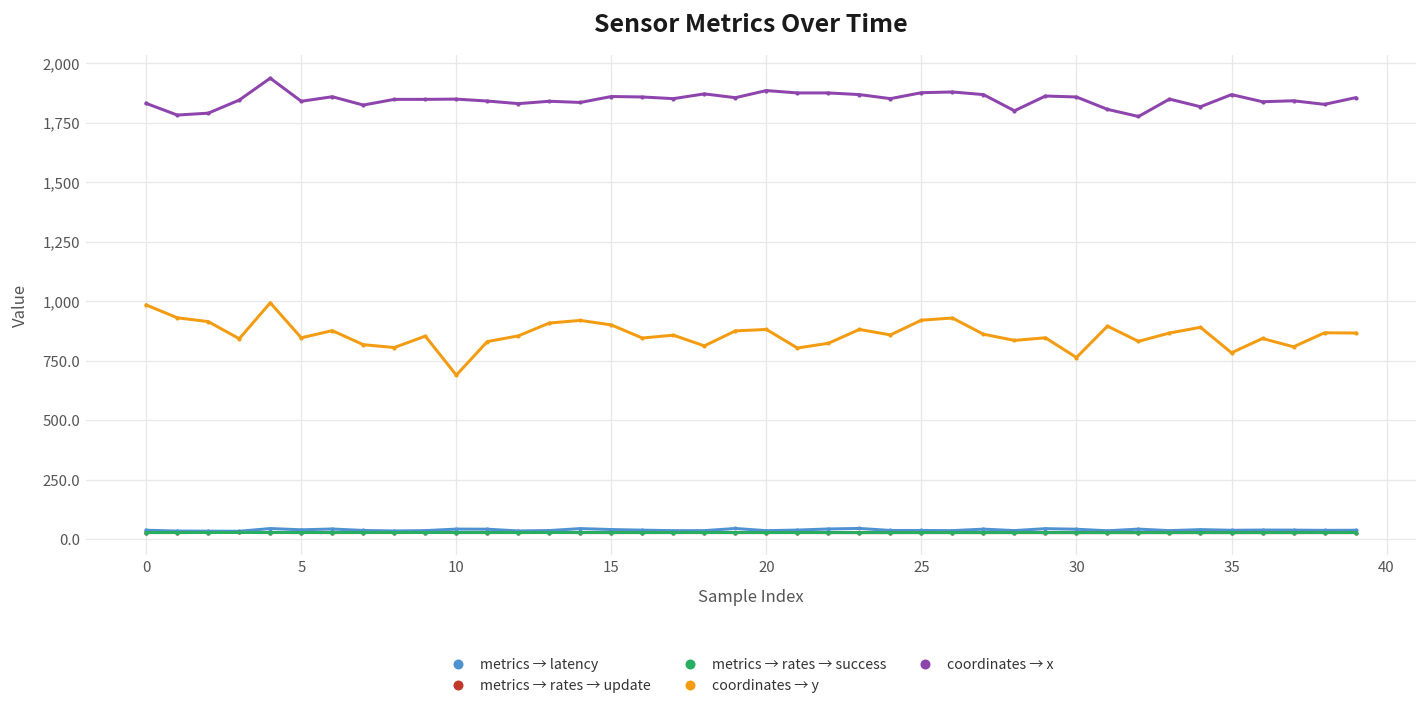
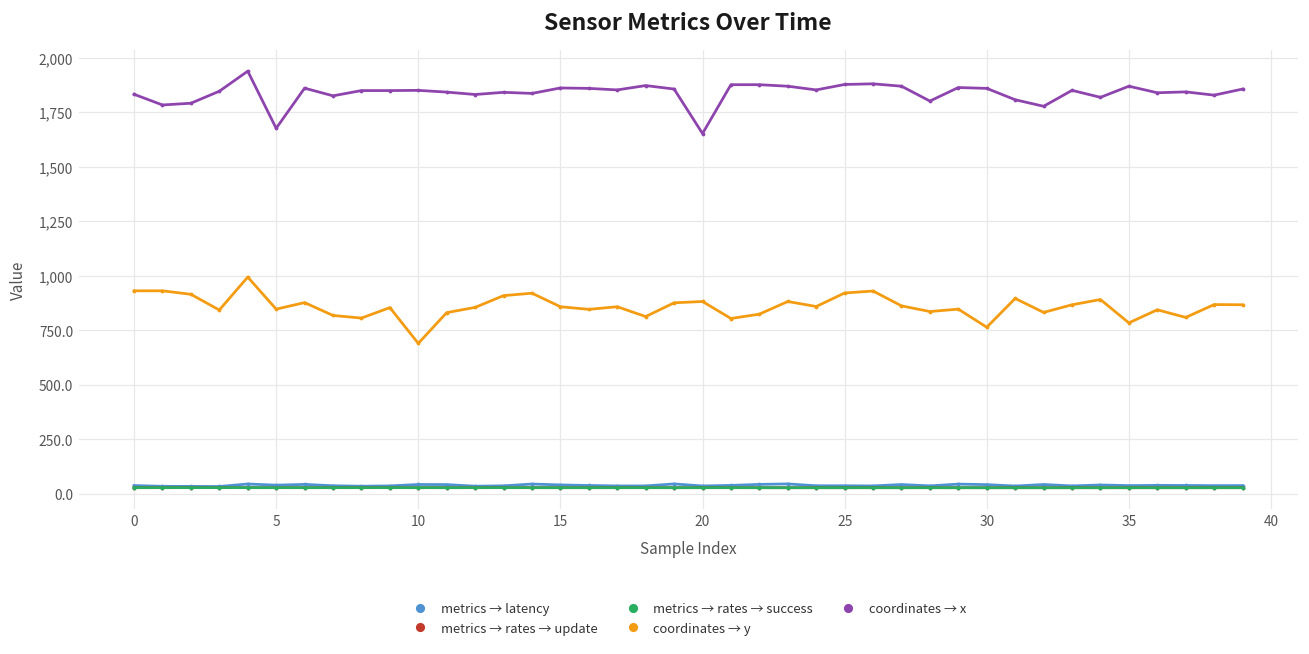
coordinates → y, 0: 990 -> 930
coordinates → x, 5: 1,840 -> 1,680
coordinates → y, 15: 900 -> 860
coordinates → x, 20: 1,890 -> 1,650
